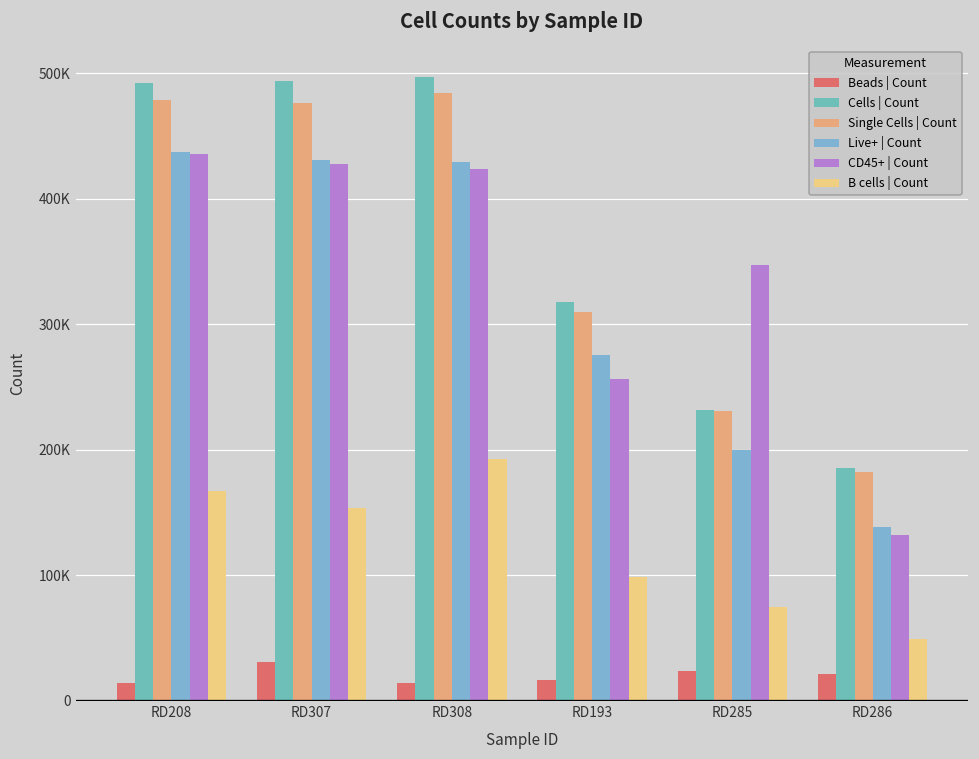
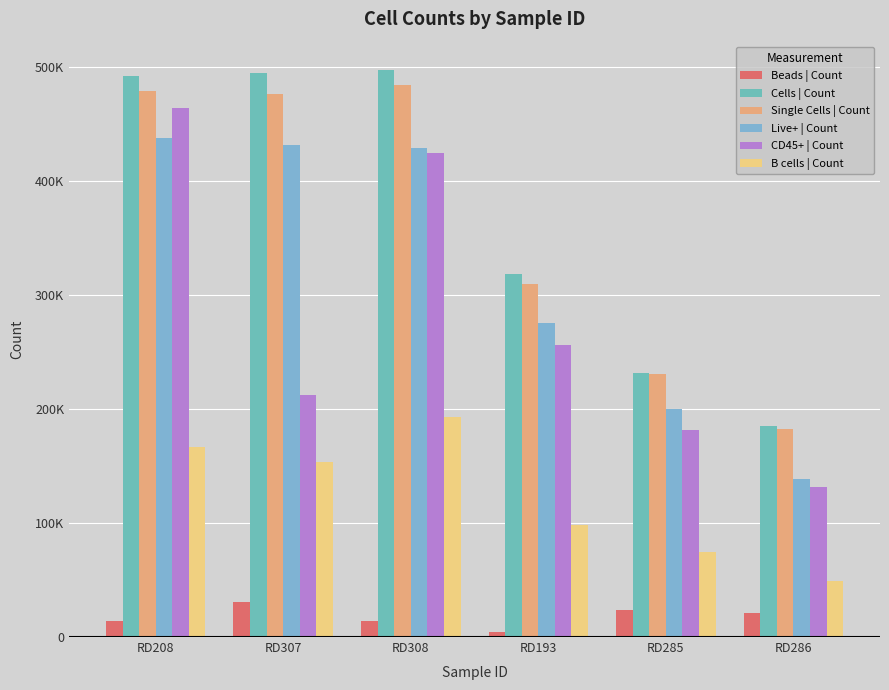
CD45+ | Count, RD208: 436000 -> 464000
CD45+ | Count, RD307: 428000 -> 213000
Beads | Count, RD193: 16000 -> 5000
CD45+ | Count, RD285: 347000 -> 182000
